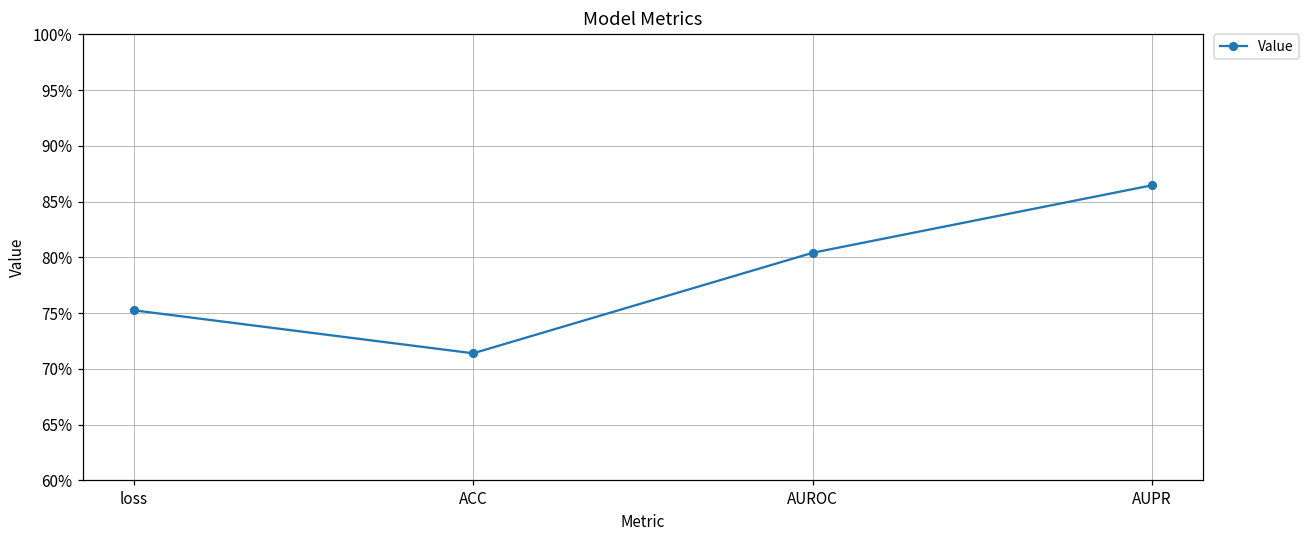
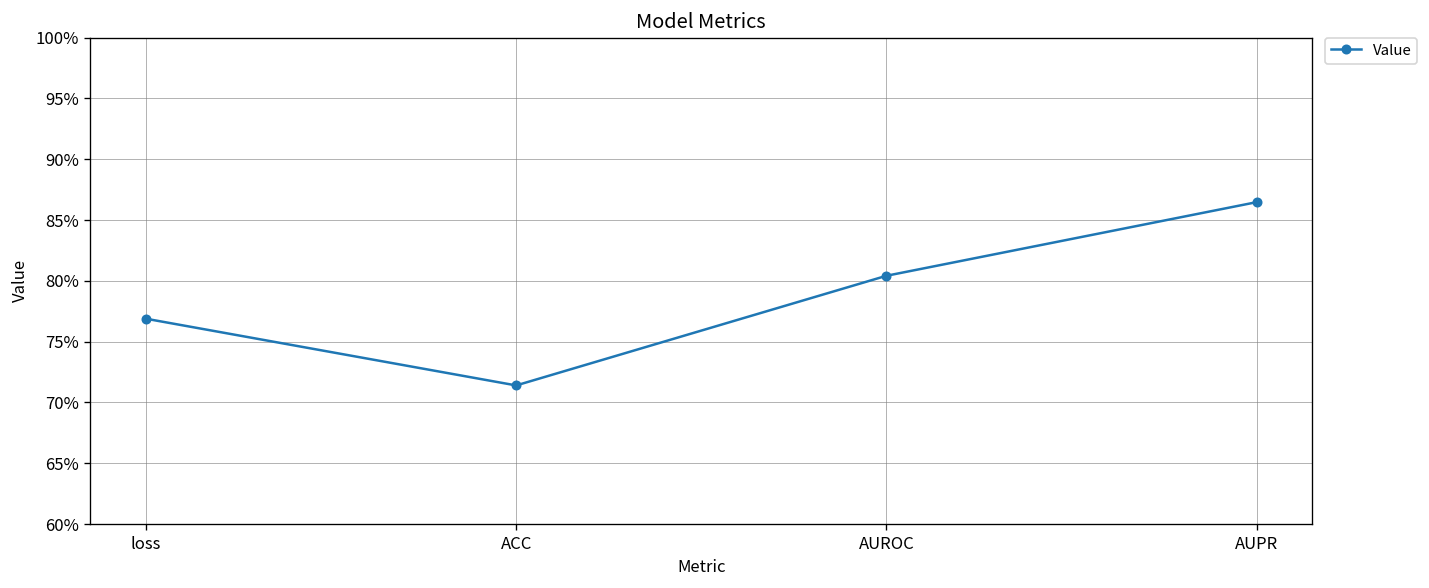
loss: 75.3% -> 76.9%
